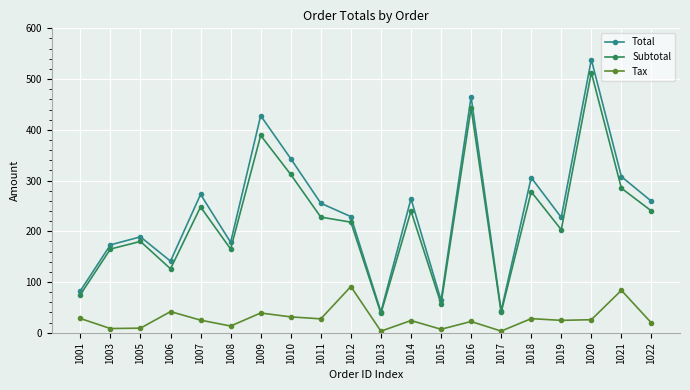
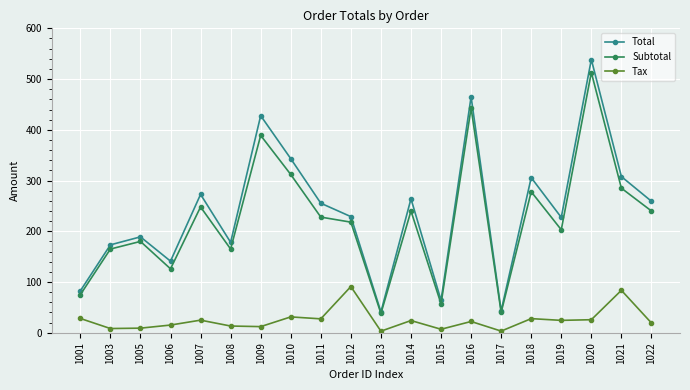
Tax, 1006: 40 -> 20
Tax, 1009: 40 -> 10
